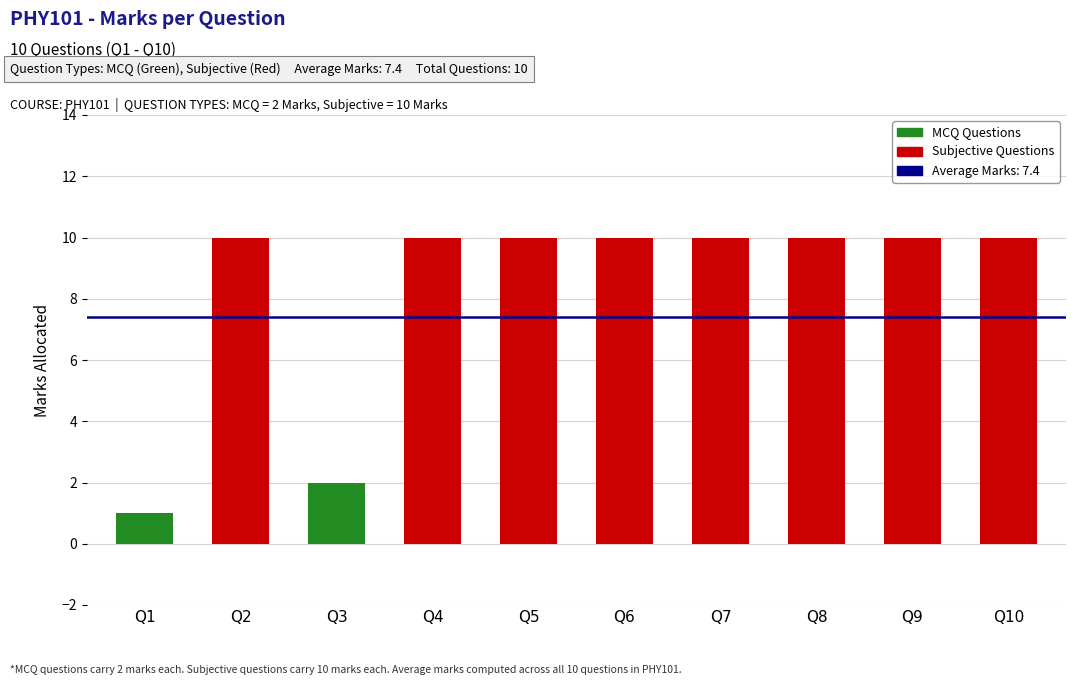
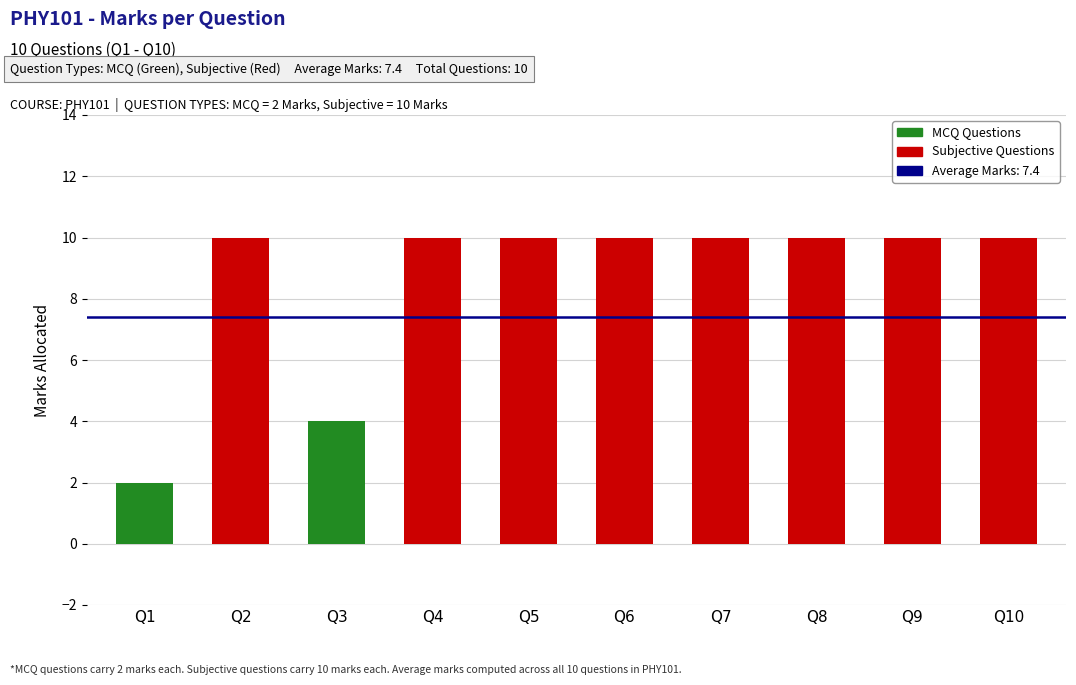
Q1: 1 -> 2
Q3: 2 -> 4
